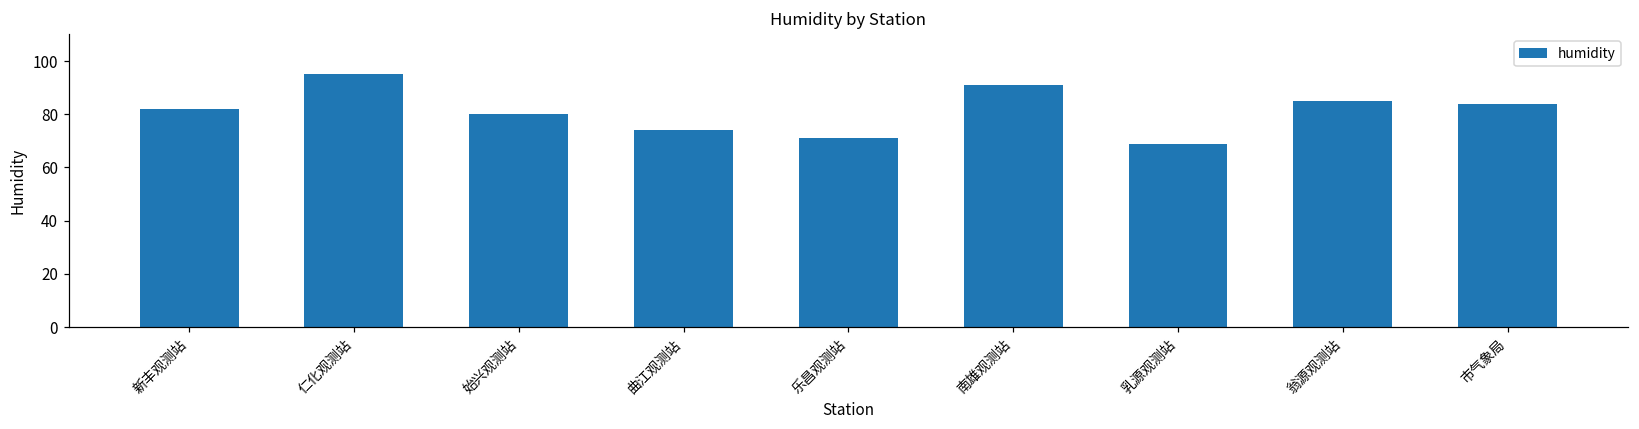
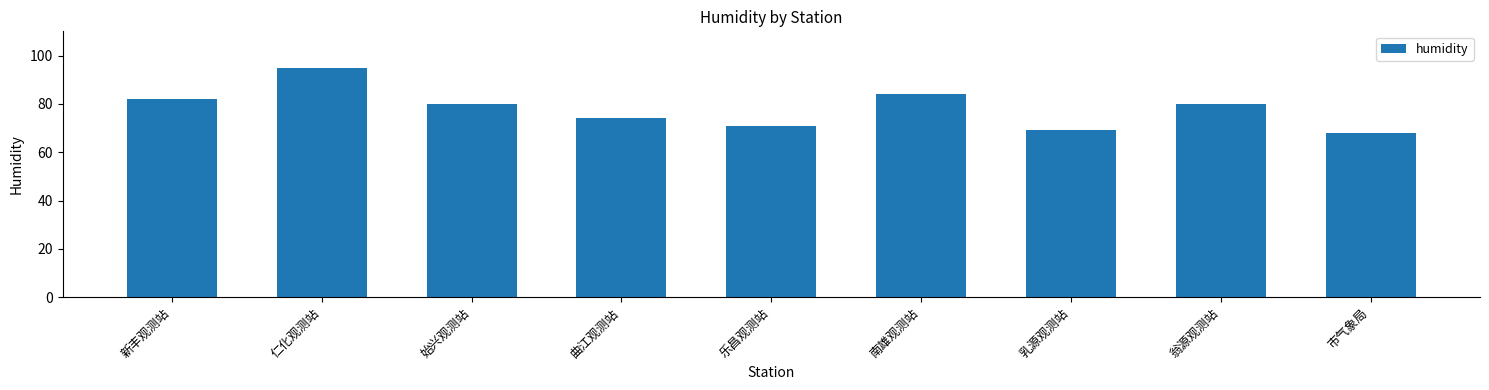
南雄观测站: 91 -> 84
翁源观测站: 85 -> 80
市气象局: 84 -> 68
